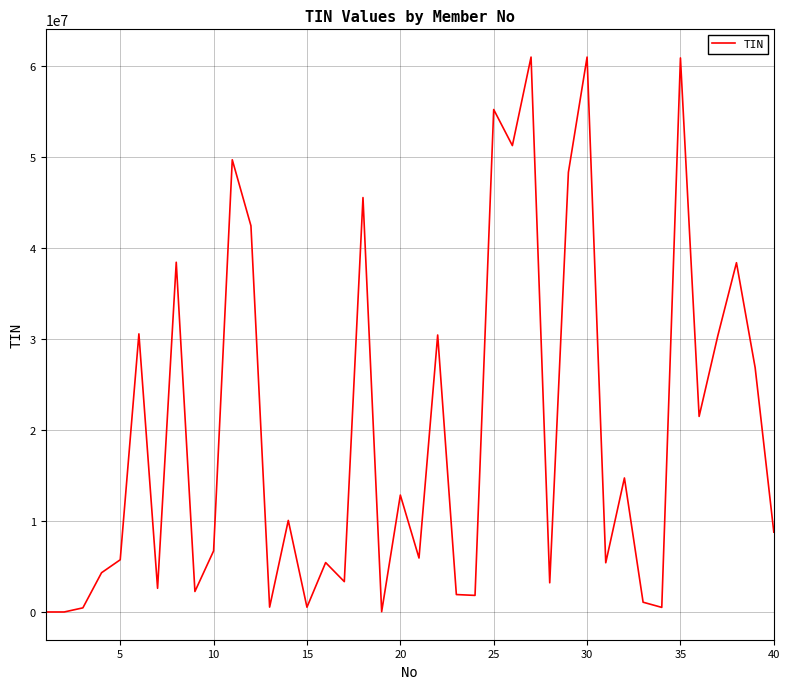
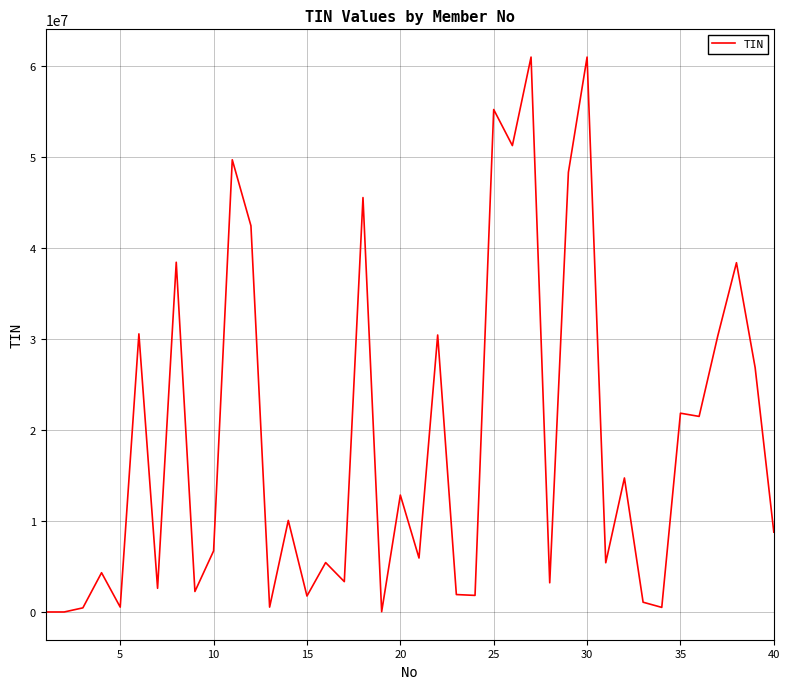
5: 6000000 -> 1000000
15: 1000000 -> 2000000
35: 61000000 -> 22000000
